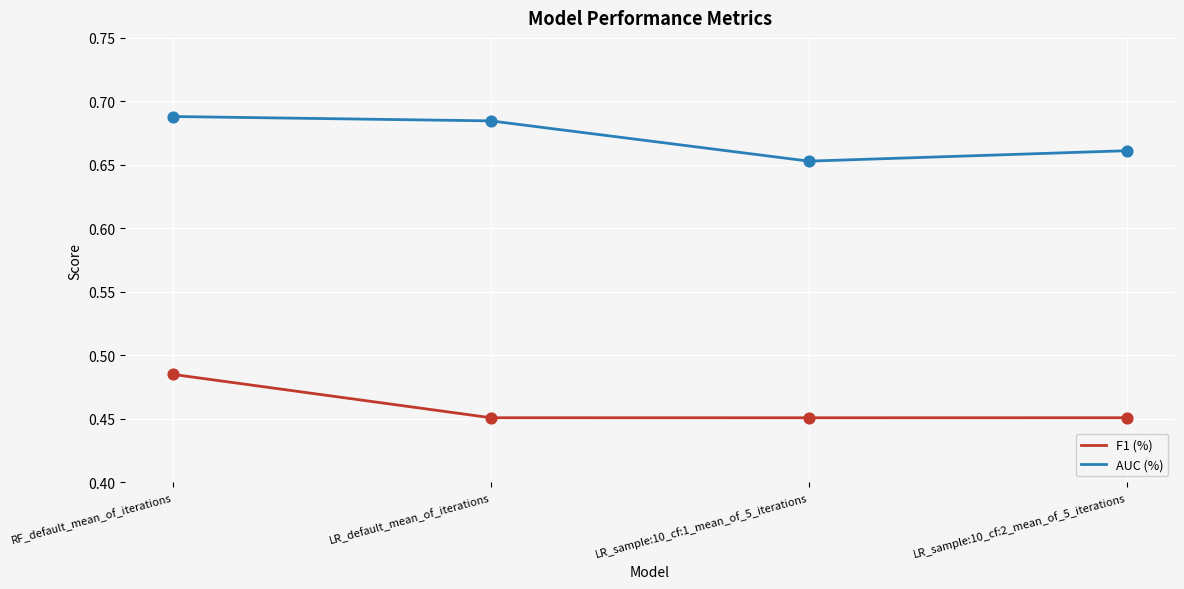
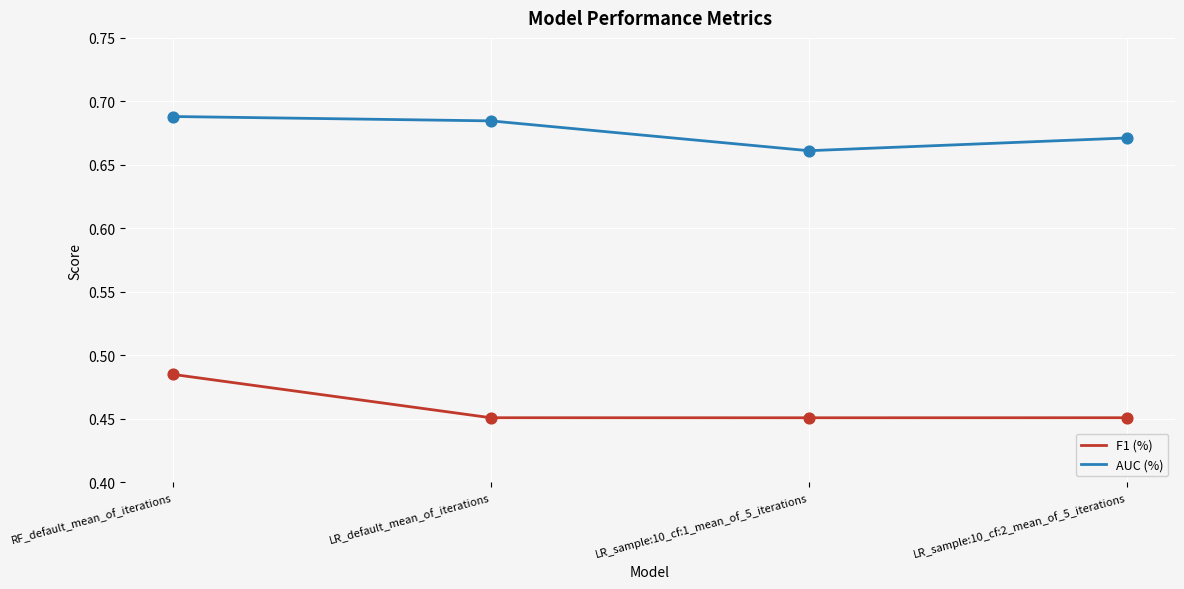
AUC (%), LR_sample:10_cf:1_mean_of_5_iterations: 0.653 -> 0.661
AUC (%), LR_sample:10_cf:2_mean_of_5_iterations: 0.661 -> 0.671
